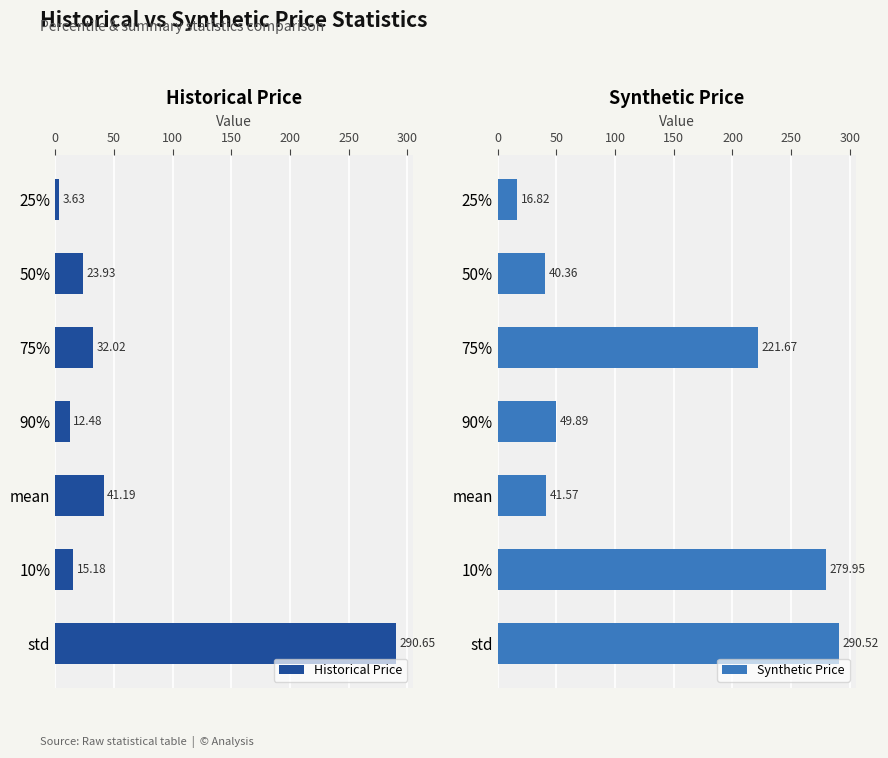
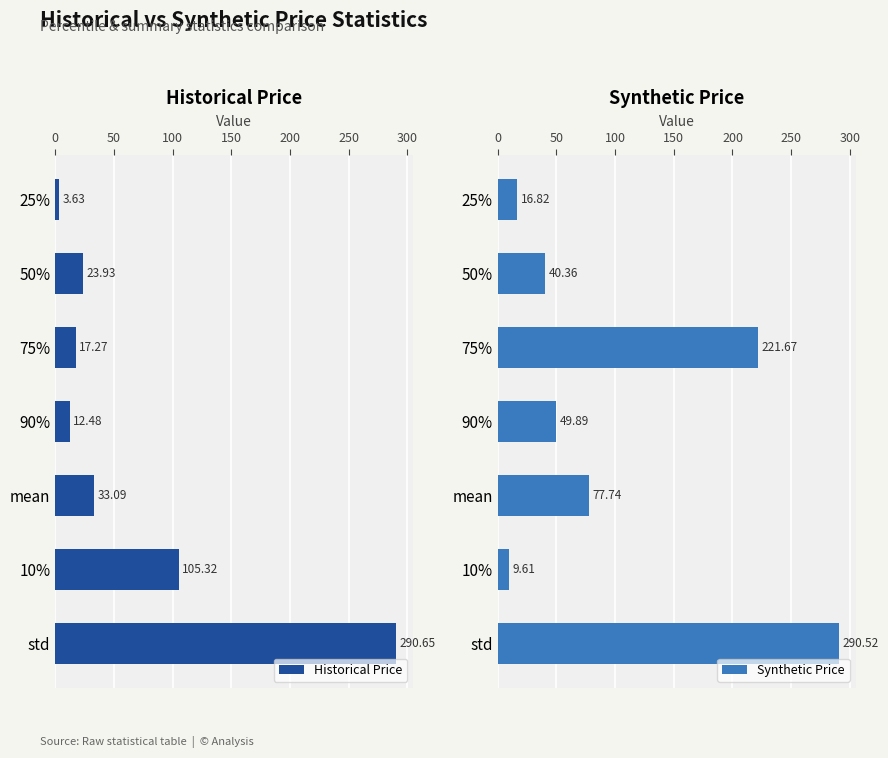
Historical Price, 75%: 32.02 -> 17.27
Historical Price, mean: 41.19 -> 33.09
Historical Price, 10%: 15.18 -> 105.32
Synthetic Price, mean: 41.57 -> 77.74
Synthetic Price, 10%: 279.95 -> 9.61
